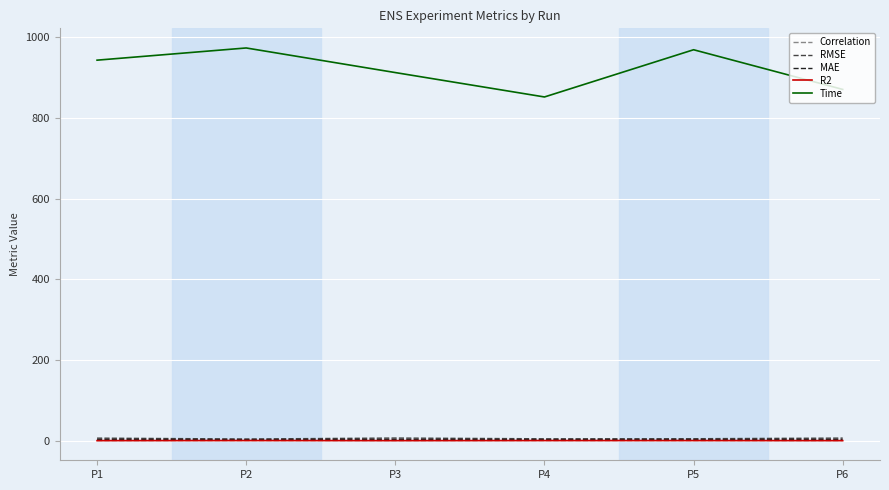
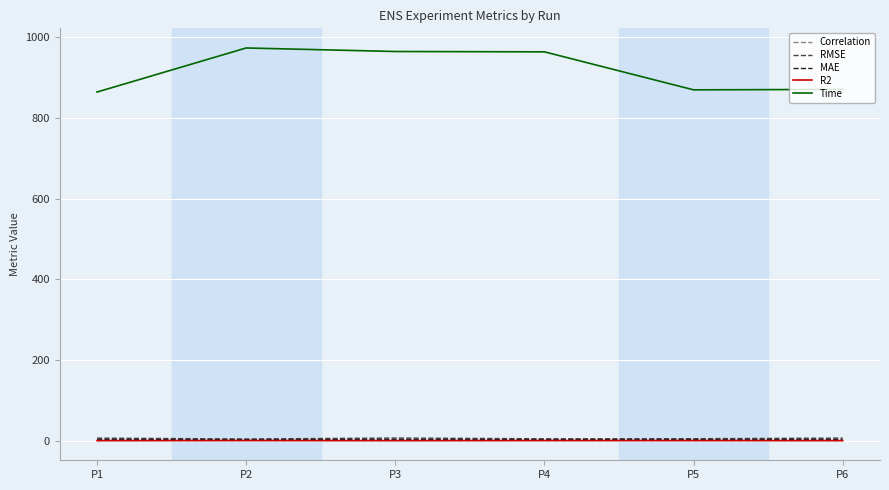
Time, P1: 940 -> 860
Time, P3: 910 -> 960
Time, P4: 850 -> 960
Time, P5: 970 -> 870
